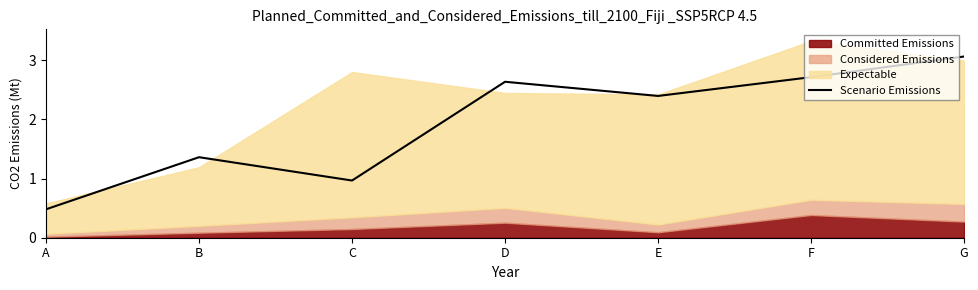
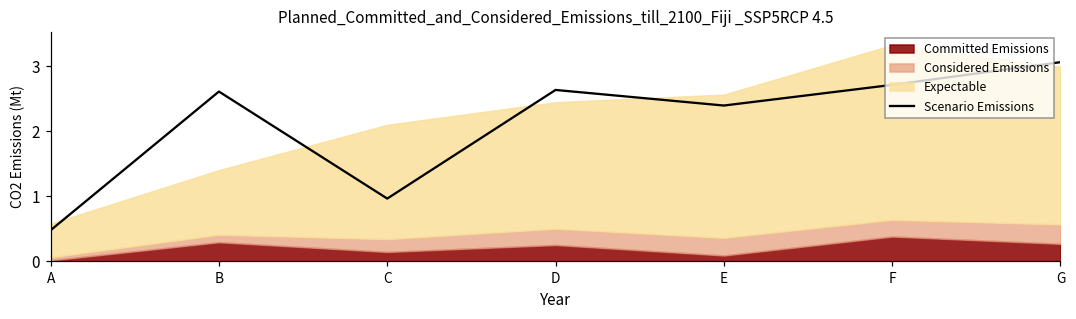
Scenario Emissions, B: 1.4 -> 2.6
Committed Emissions, B: 0.1 -> 0.3
Expectable, C: 2.5 -> 1.8
Considered Emissions, E: 0.1 -> 0.3
